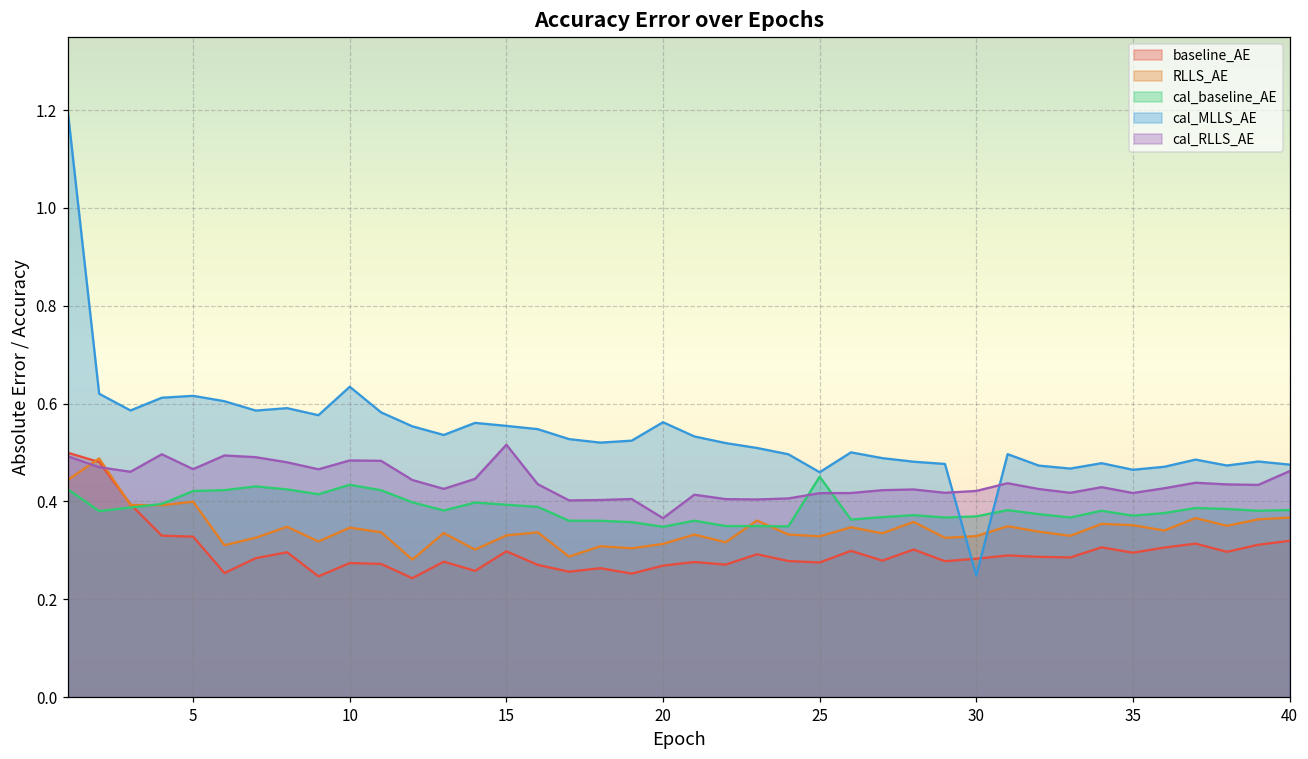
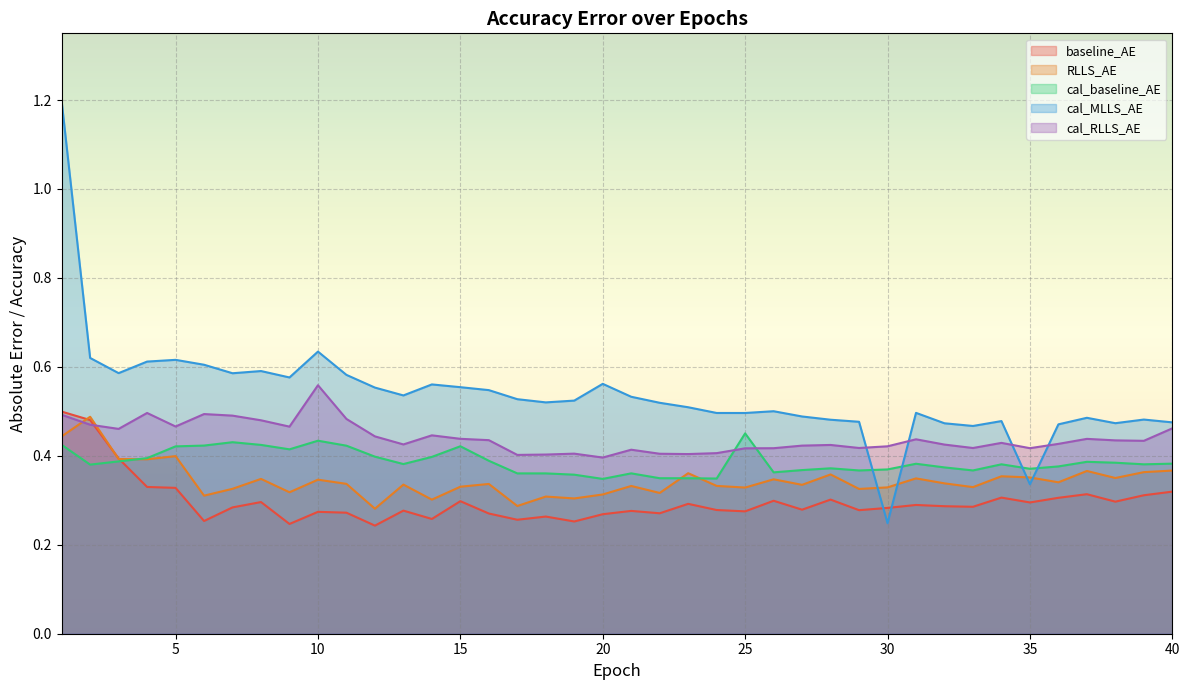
cal_RLLS_AE, 10: 0.48 -> 0.56
cal_baseline_AE, 15: 0.39 -> 0.42
cal_RLLS_AE, 15: 0.52 -> 0.44
cal_RLLS_AE, 20: 0.37 -> 0.40
cal_MLLS_AE, 25: 0.46 -> 0.50
cal_MLLS_AE, 35: 0.46 -> 0.34
